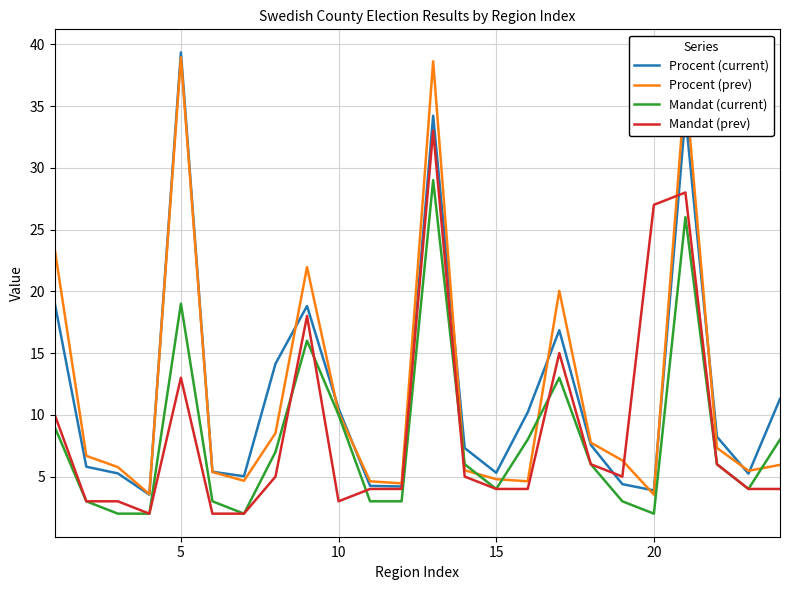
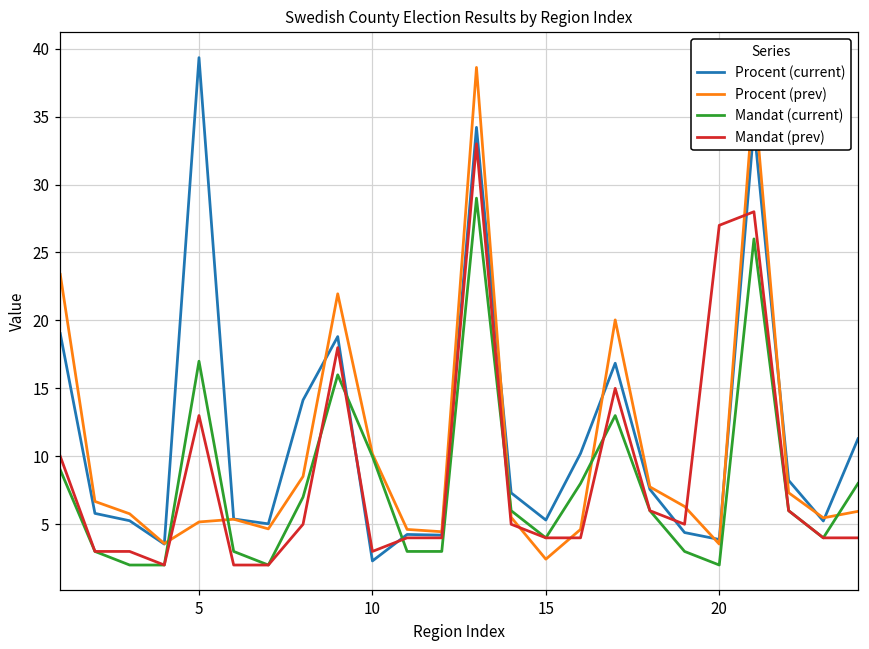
Procent (prev), 5: 38.9 -> 5.2
Mandat (current), 5: 19 -> 17
Procent (current), 10: 10.5 -> 2.3
Procent (prev), 15: 4.8 -> 2.4
